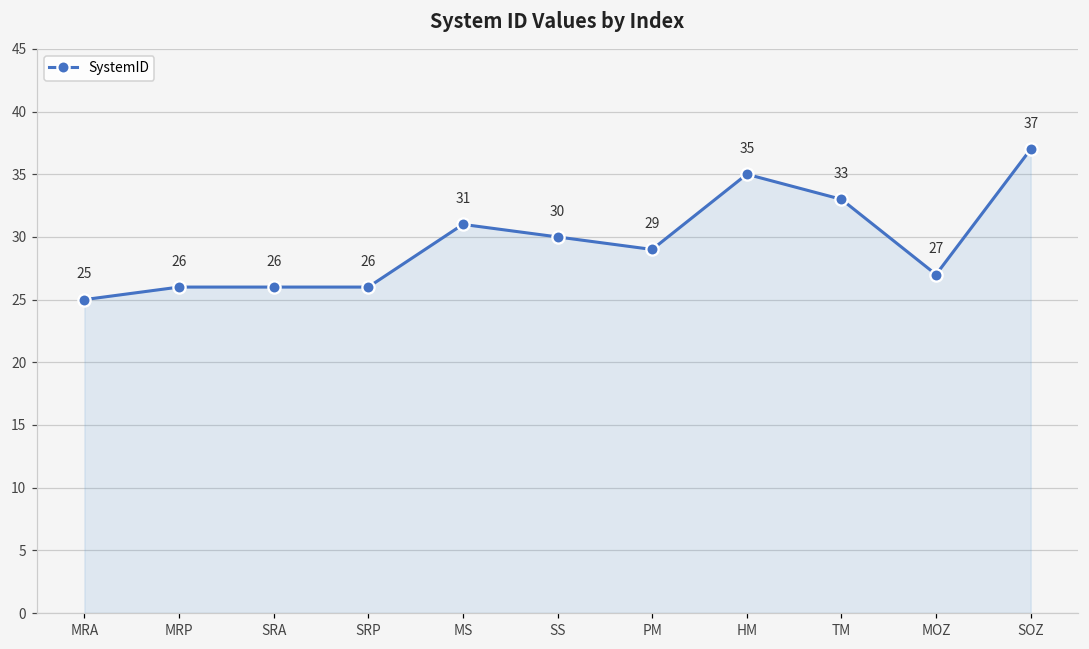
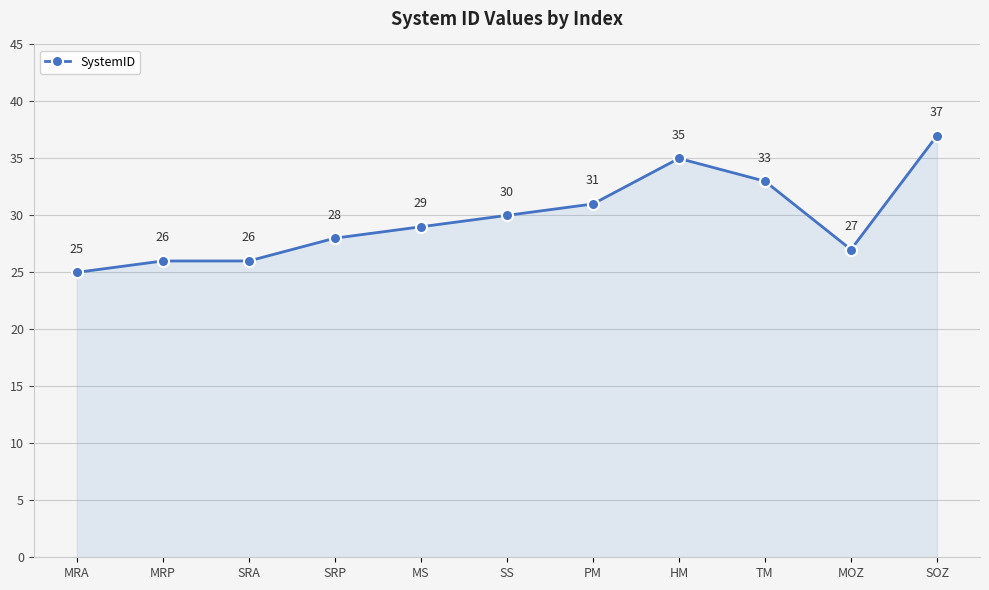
SRP: 26 -> 28
MS: 31 -> 29
PM: 29 -> 31
